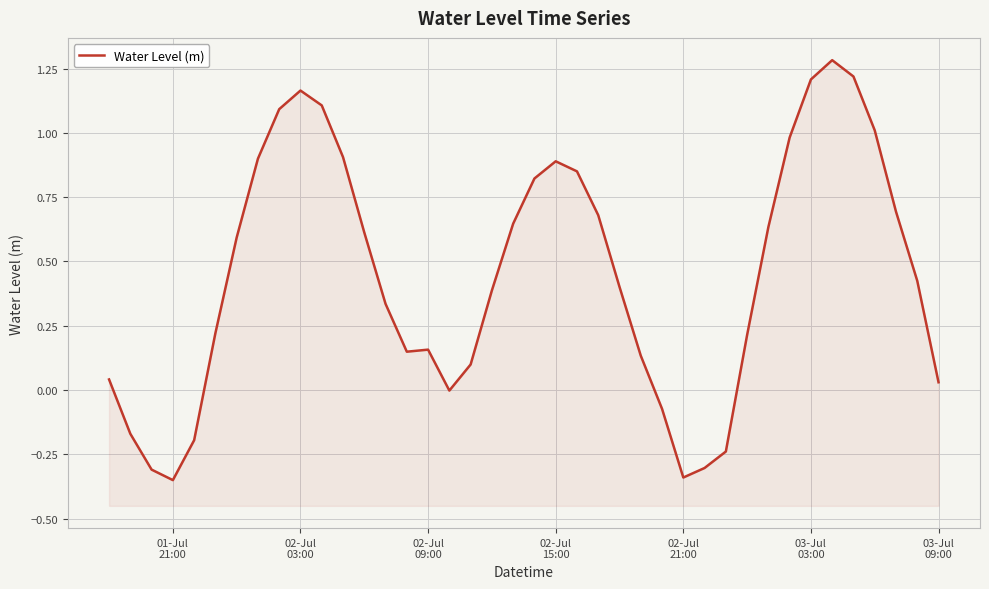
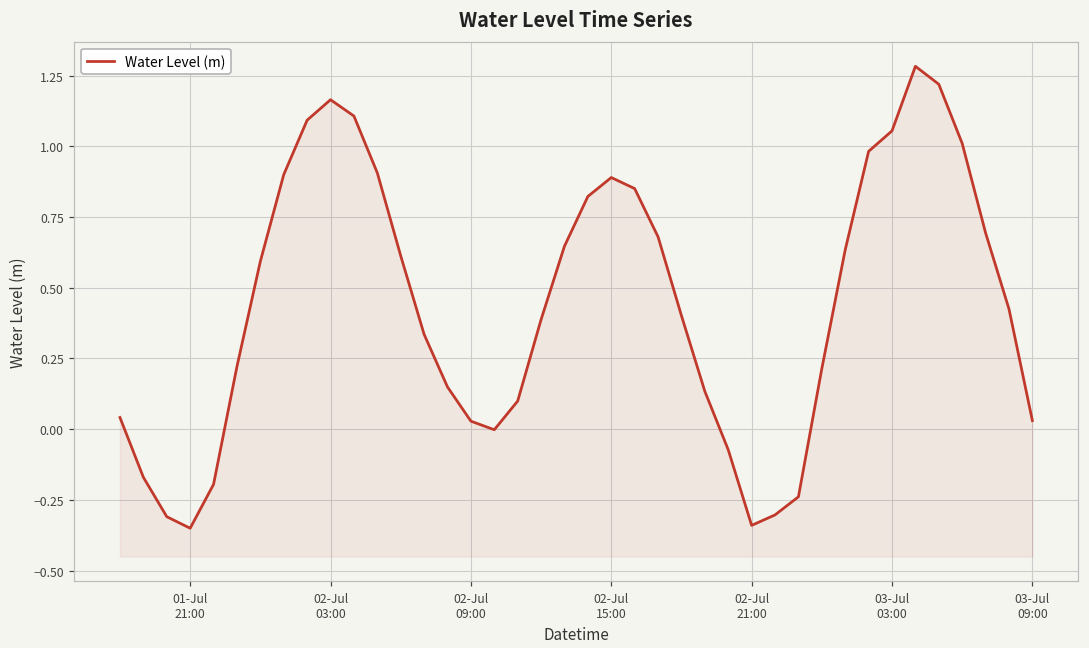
02-Jul 09:00: 0.16 -> 0.03
03-Jul 03:00: 1.21 -> 1.05
